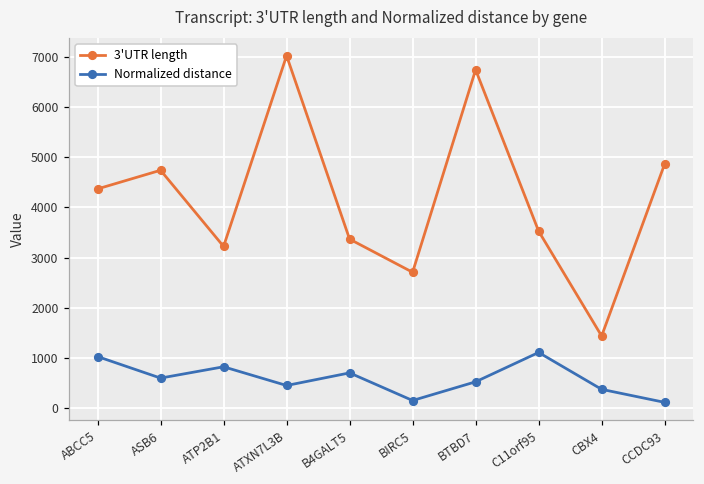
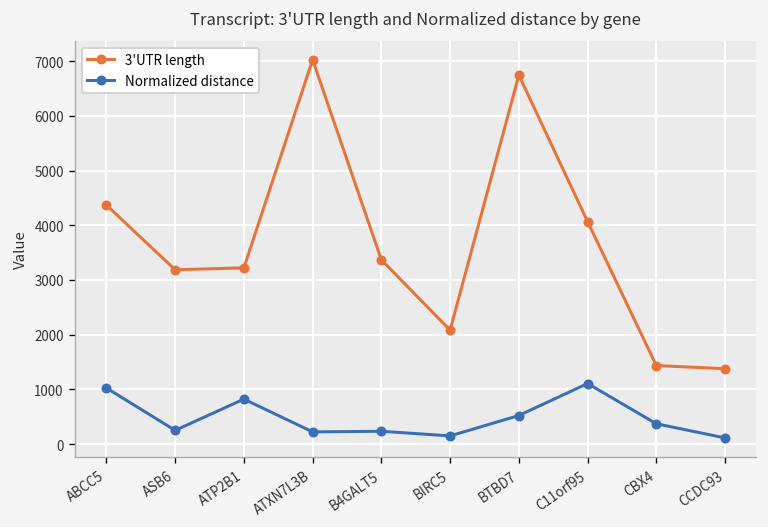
3'UTR length, ASB6: 4700 -> 3200
Normalized distance, ASB6: 600 -> 300
Normalized distance, ATXN7L3B: 400 -> 200
Normalized distance, B4GALT5: 700 -> 200
3'UTR length, BIRC5: 2700 -> 2100
3'UTR length, C11orf95: 3500 -> 4100
3'UTR length, CCDC93: 4900 -> 1400
